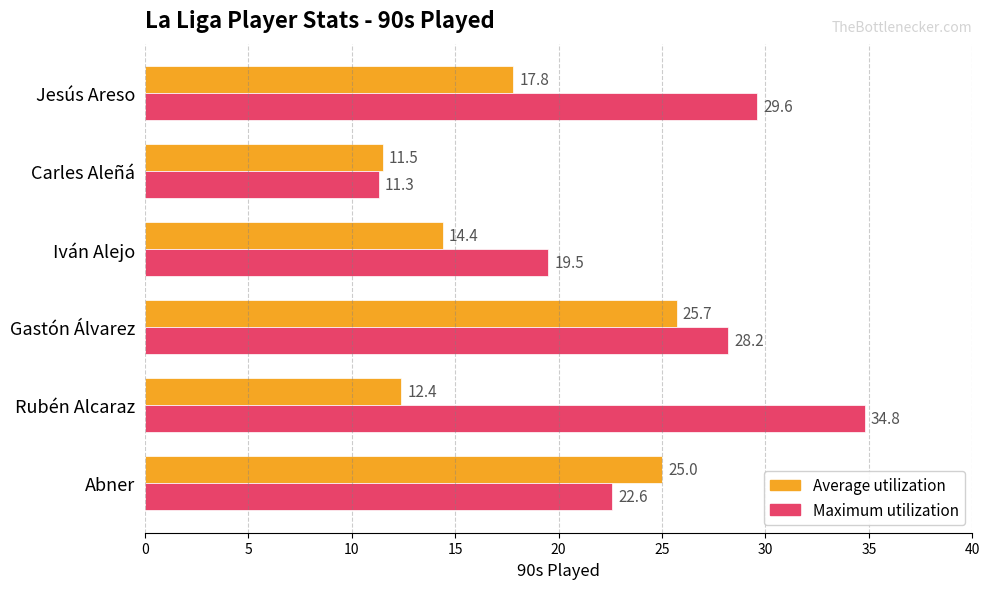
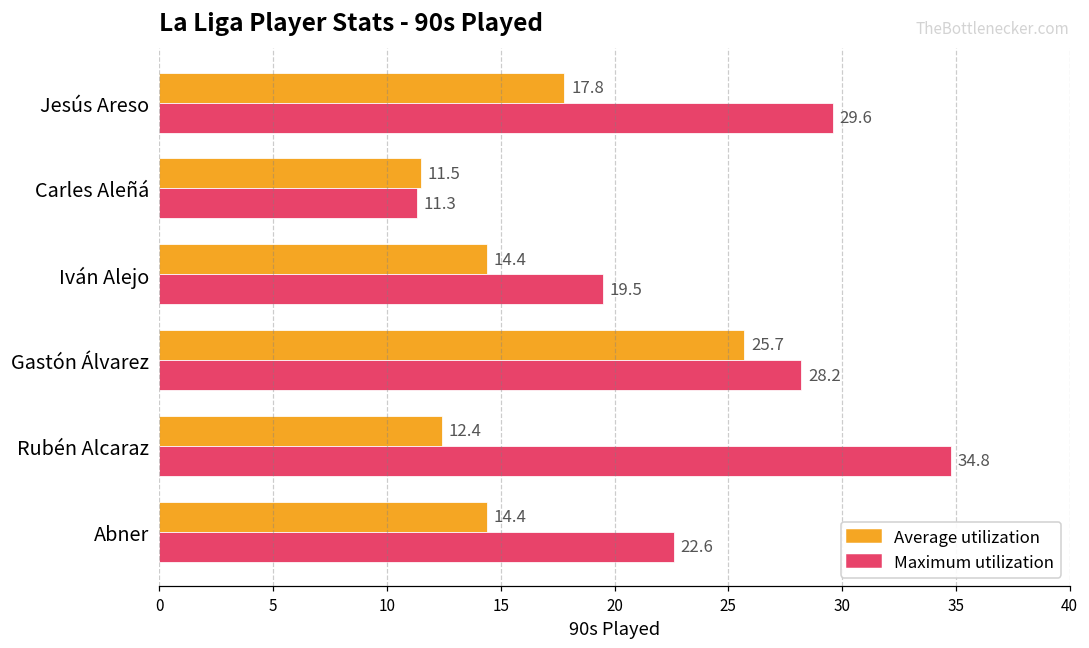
Average utilization, Abner: 25.0 -> 14.4
